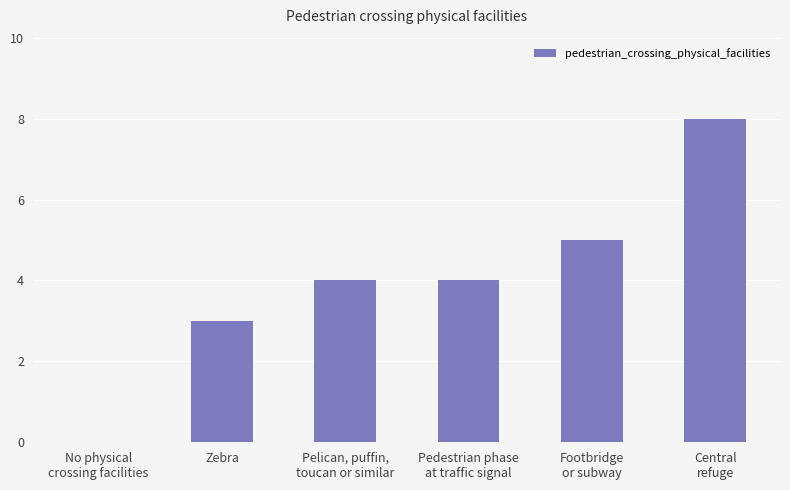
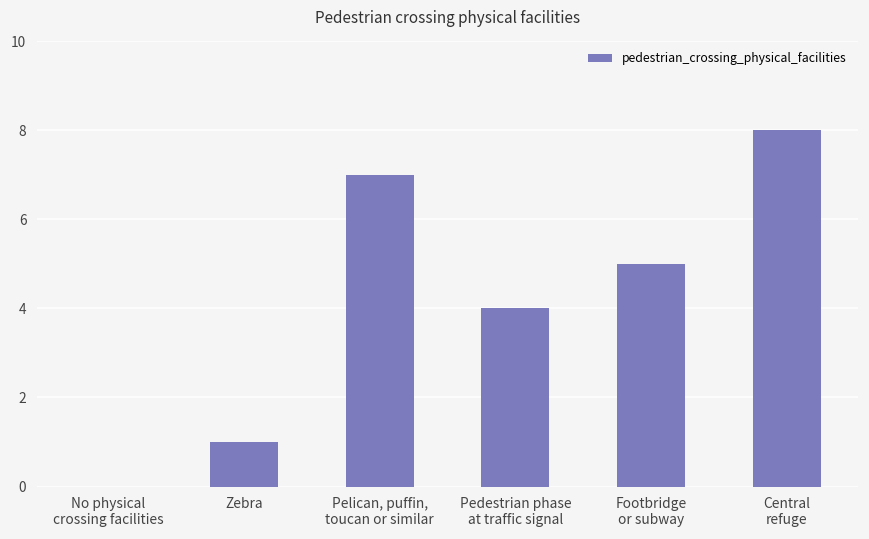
Zebra: 3 -> 1
Pelican, puffin, toucan or similar: 4 -> 7
